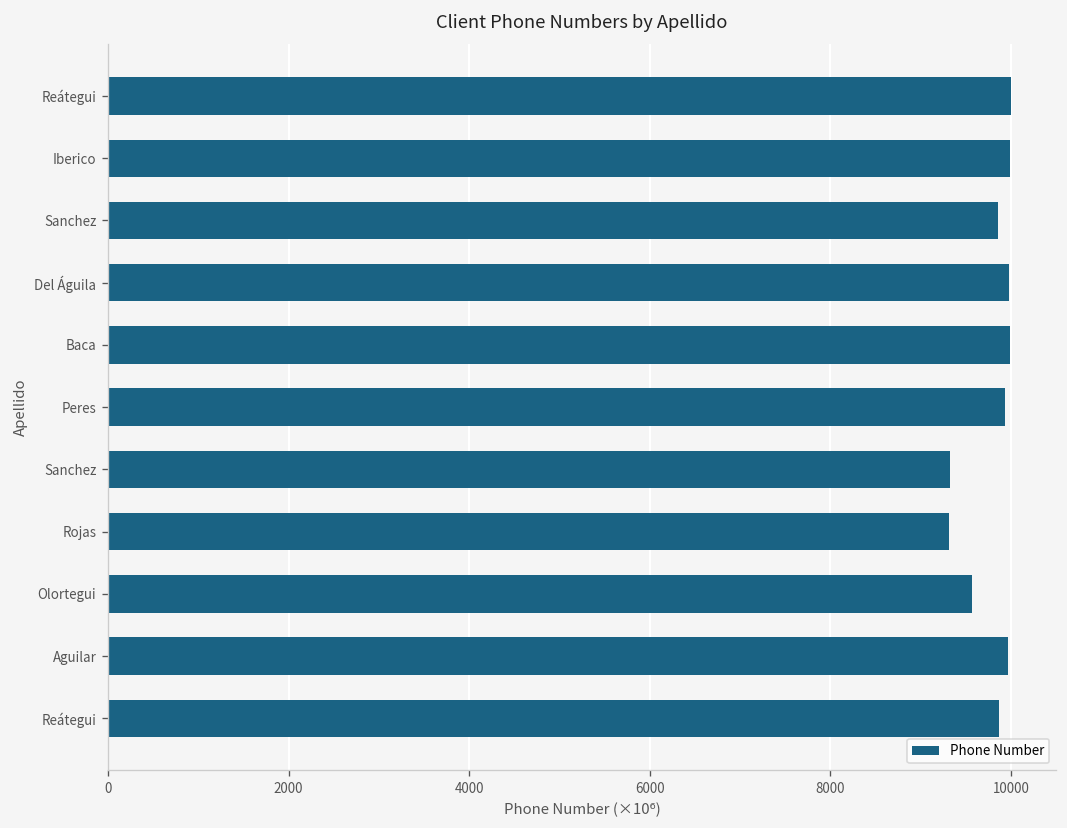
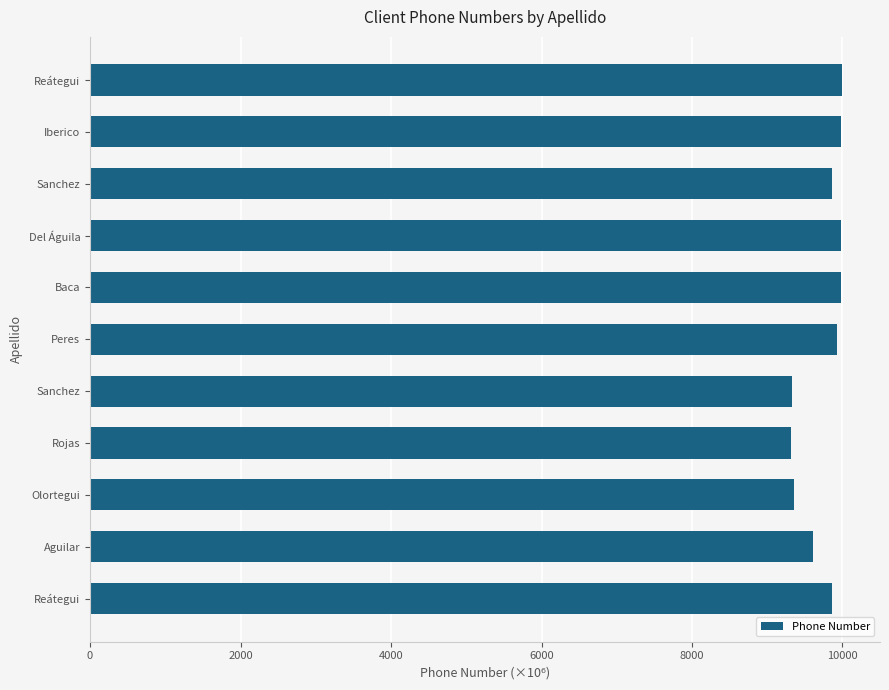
Olortegui: 9600 -> 9400
Aguilar: 10000 -> 9600
